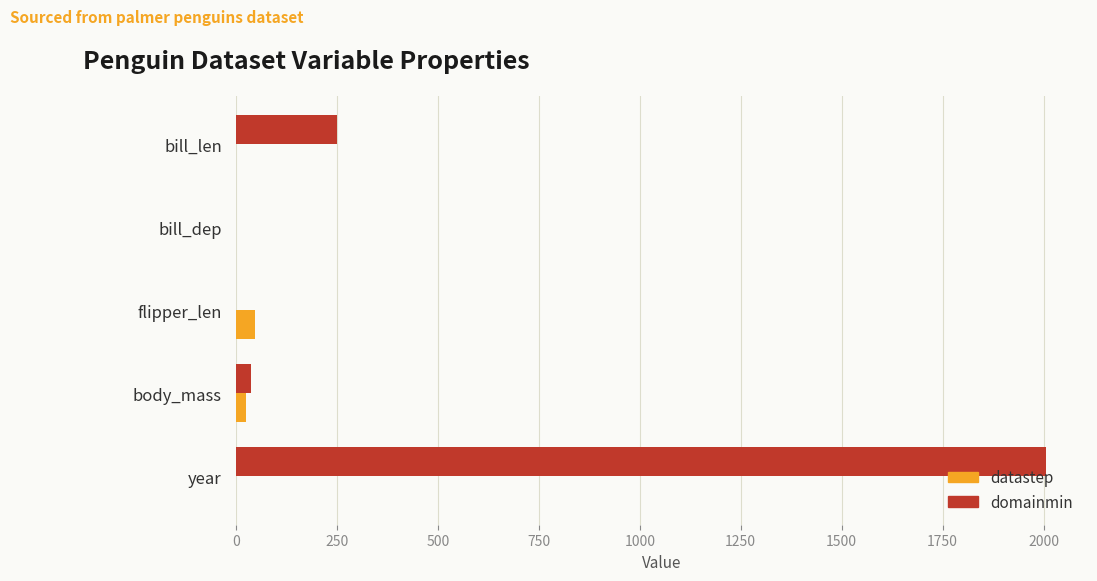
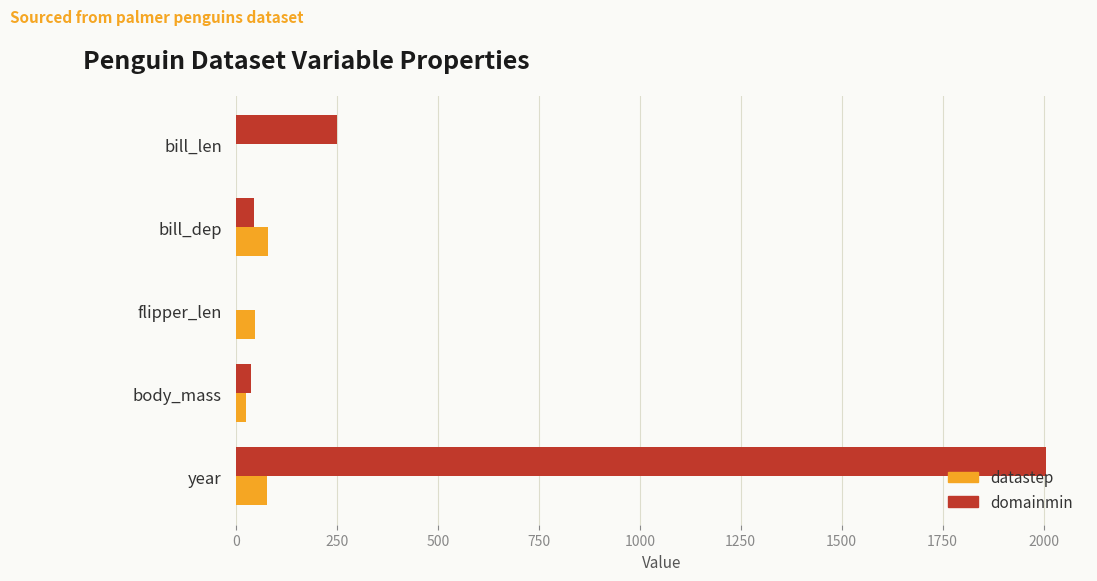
domainmin, bill_dep: 0 -> 50
datastep, bill_dep: 0 -> 80
datastep, year: 0 -> 80
